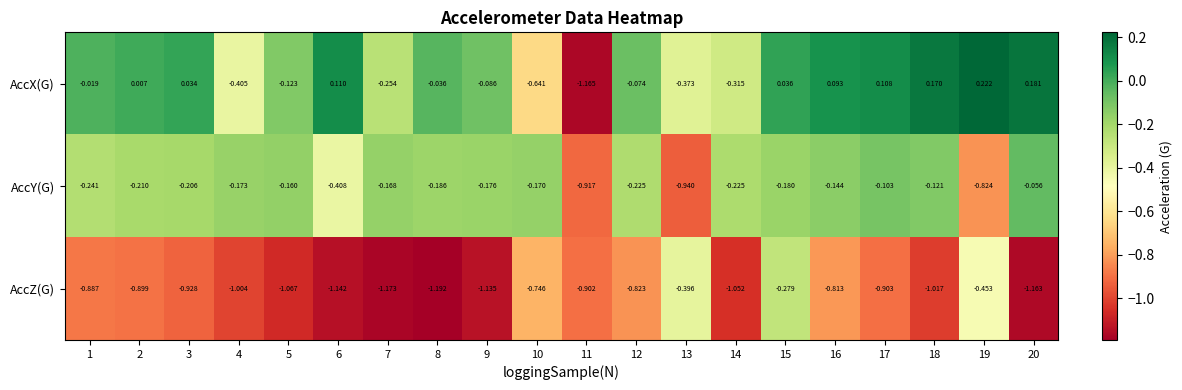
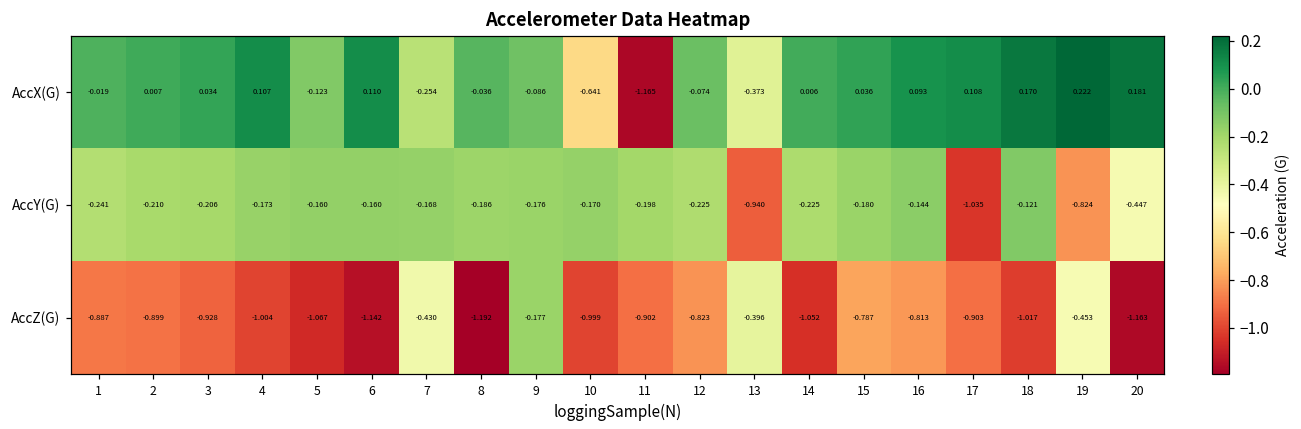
AccX(G), 4: -0.405 -> 0.107
AccX(G), 14: -0.315 -> 0.006
AccY(G), 6: -0.408 -> -0.160
AccY(G), 11: -0.917 -> -0.198
AccY(G), 17: -0.103 -> -1.035
AccY(G), 20: -0.056 -> -0.447
AccZ(G), 7: -1.173 -> -0.430
AccZ(G), 9: -1.135 -> -0.177
AccZ(G), 10: -0.746 -> -0.999
AccZ(G), 15: -0.279 -> -0.787
